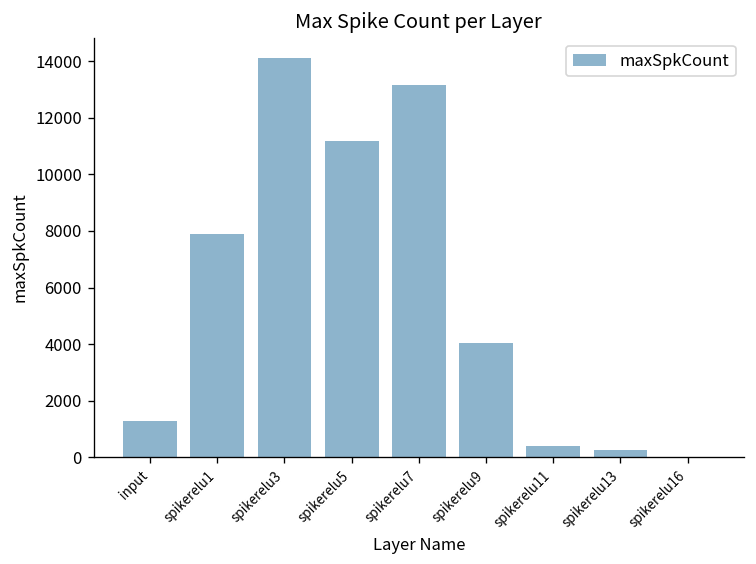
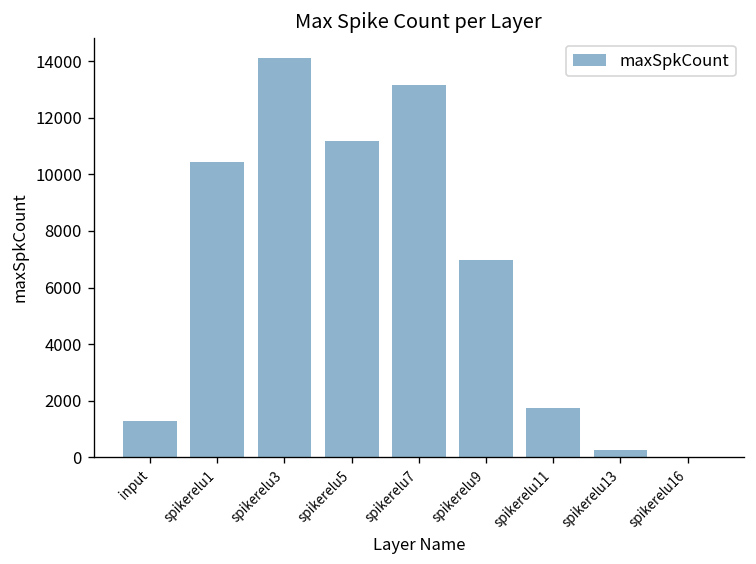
spikerelu1: 7900 -> 10400
spikerelu9: 4100 -> 7000
spikerelu11: 400 -> 1800
